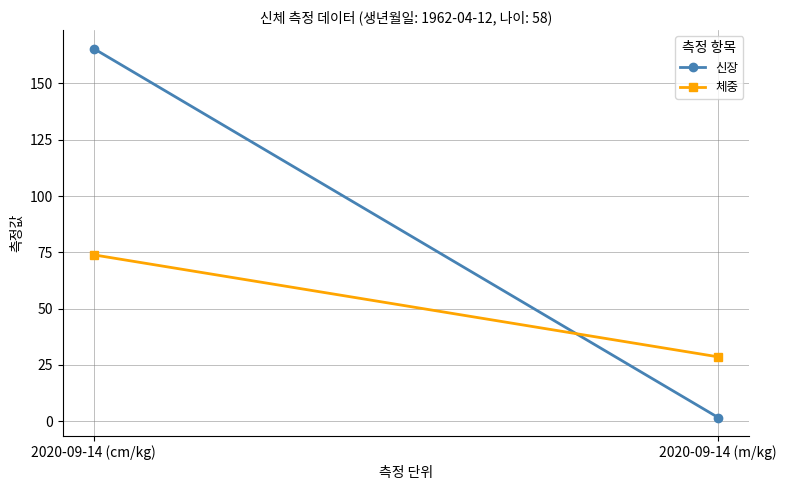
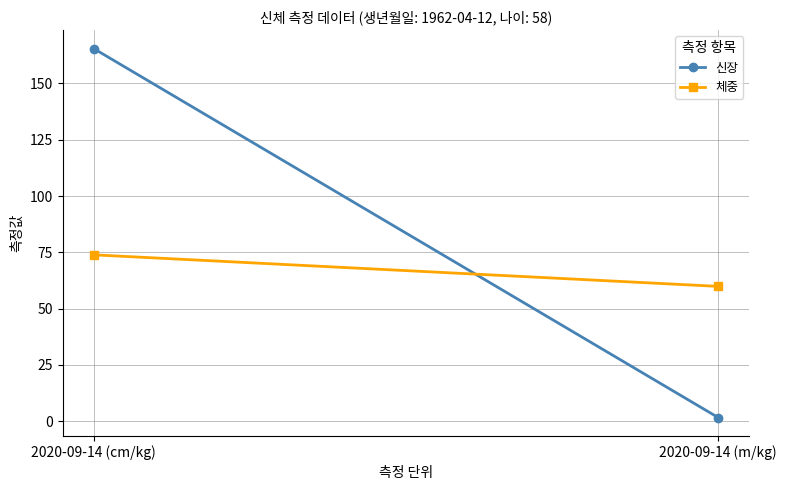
체중, 2020-09-14 (m/kg): 29 -> 60
